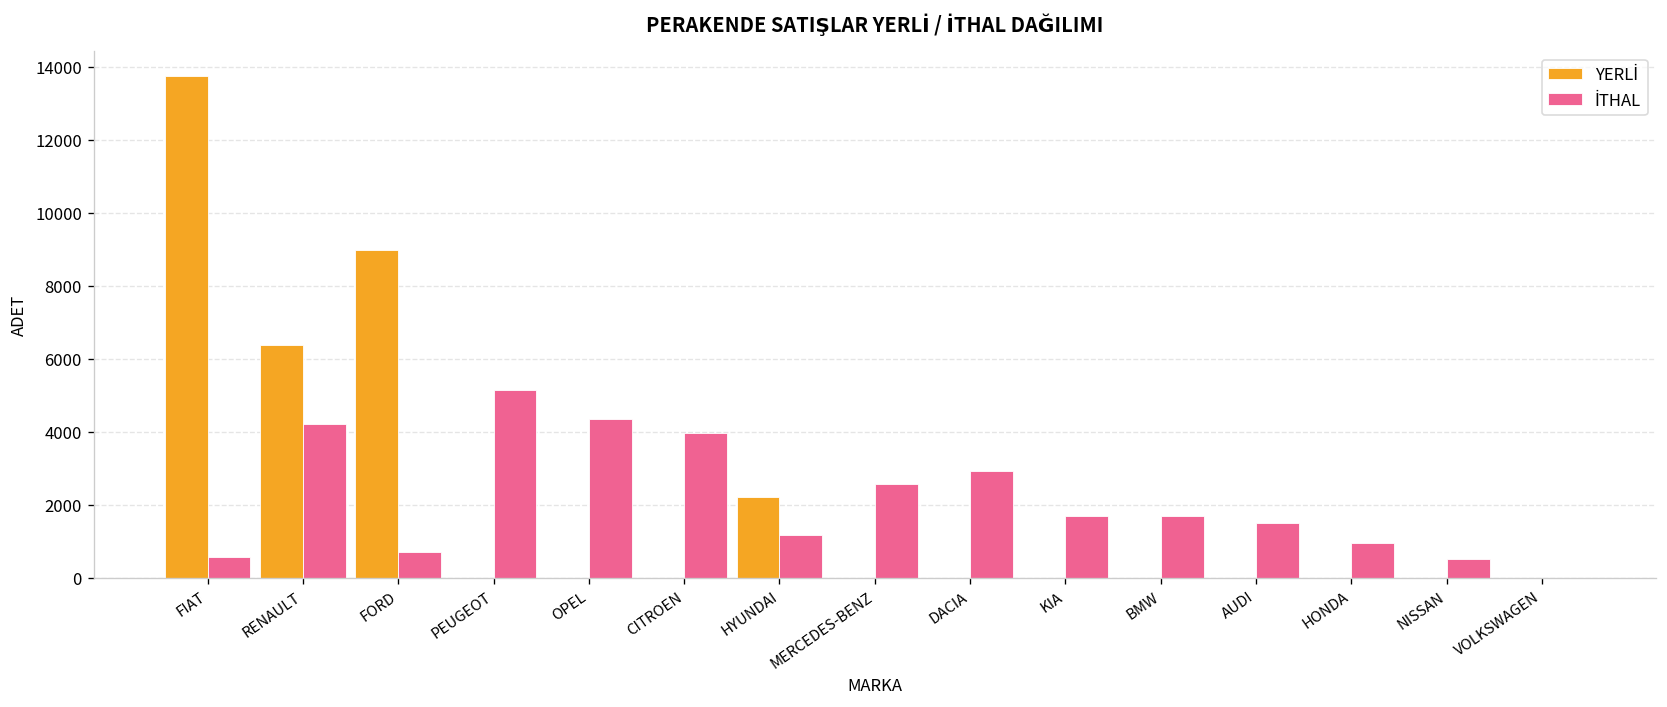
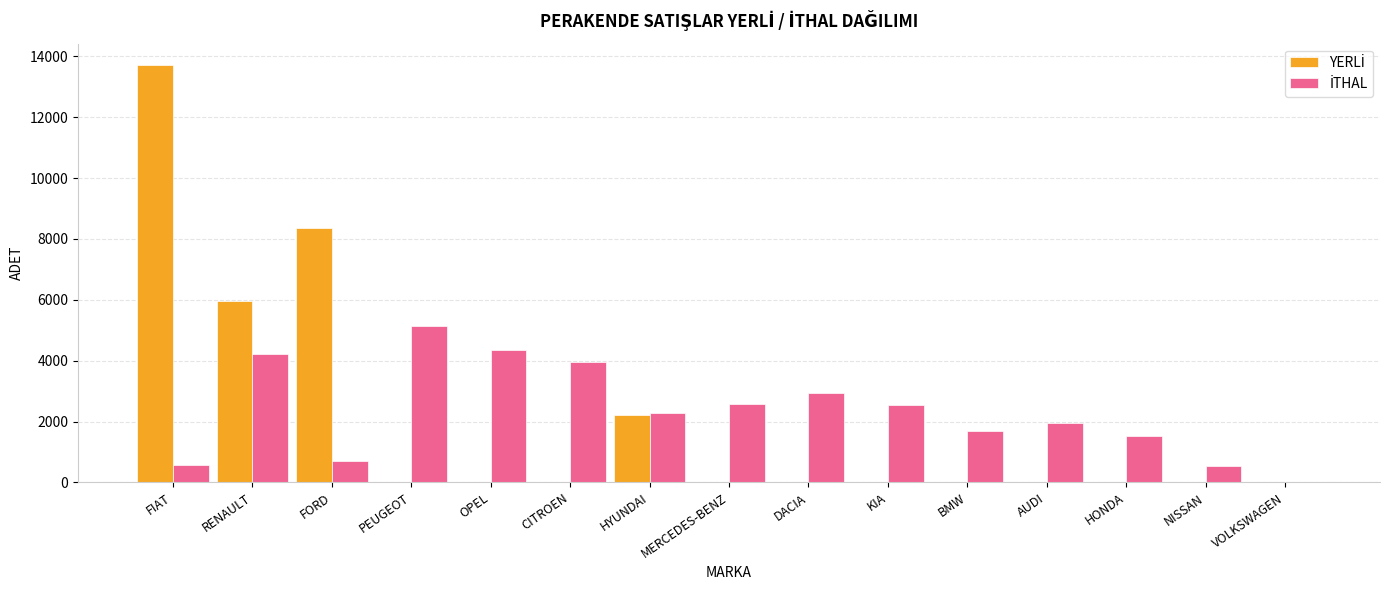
YERLİ, RENAULT: 6400 -> 6000
YERLİ, FORD: 9000 -> 8400
İTHAL, HYUNDAI: 1200 -> 2300
İTHAL, KIA: 1700 -> 2600
İTHAL, AUDI: 1500 -> 1900
İTHAL, HONDA: 1000 -> 1500
